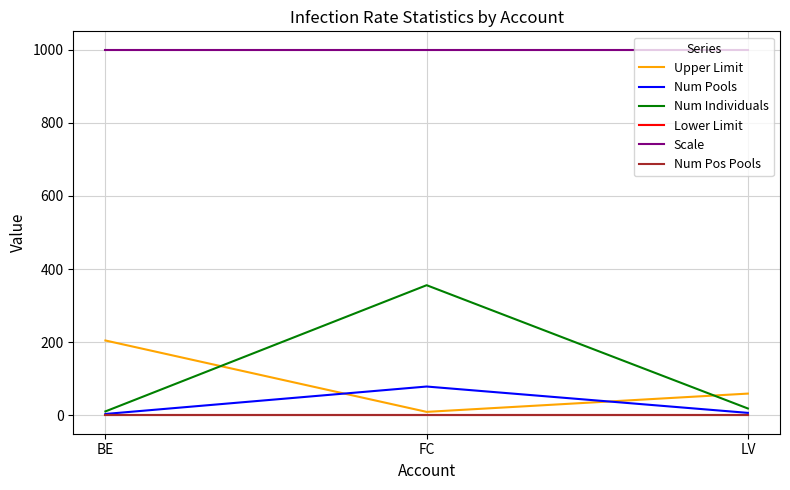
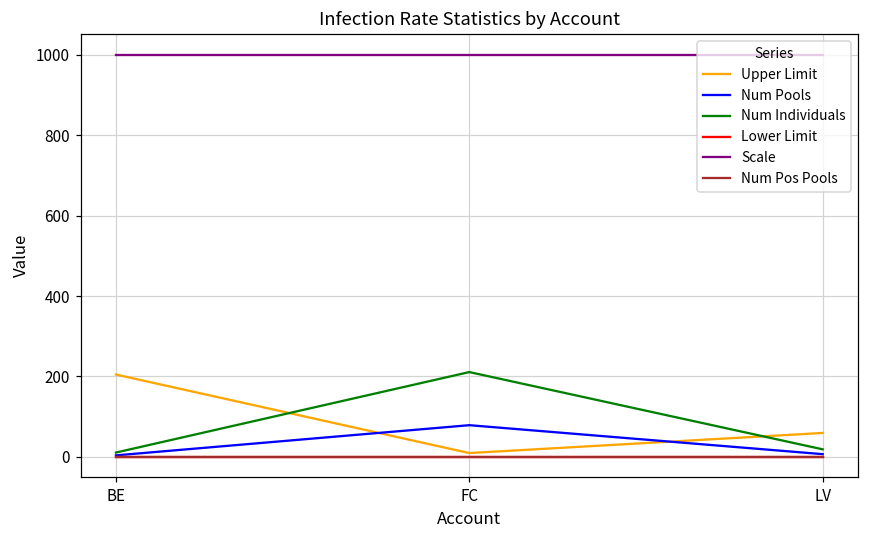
Num Individuals, FC: 360 -> 210
